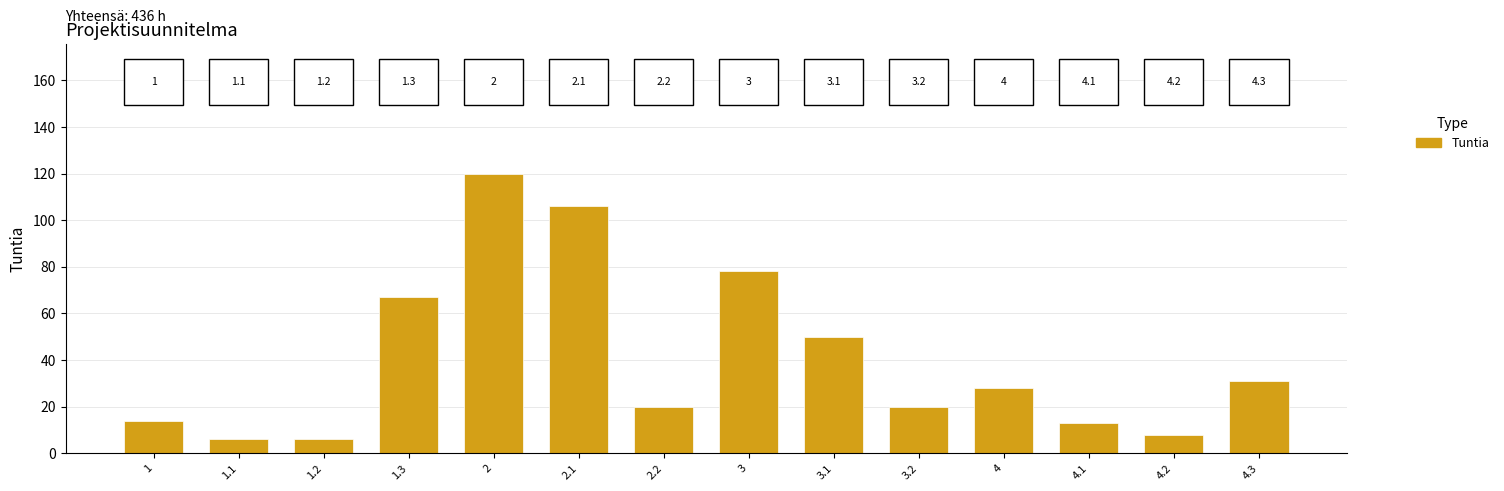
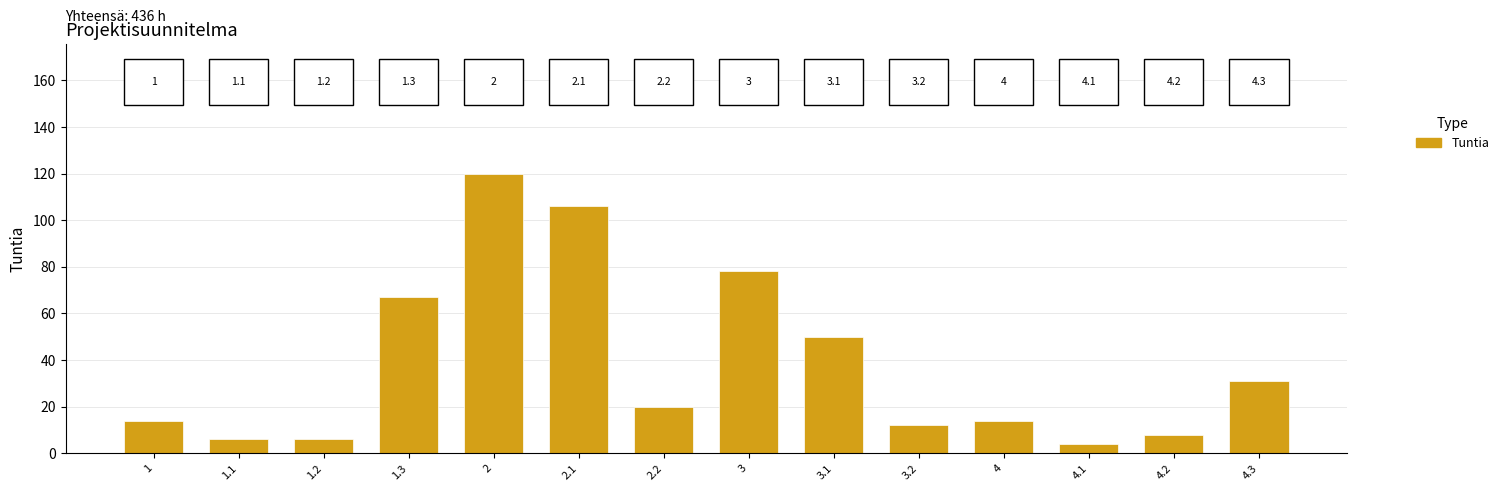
3.2: 20 -> 12
4: 28 -> 14
4.1: 13 -> 4
